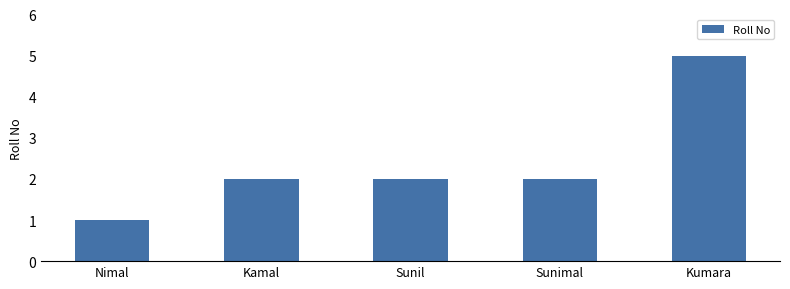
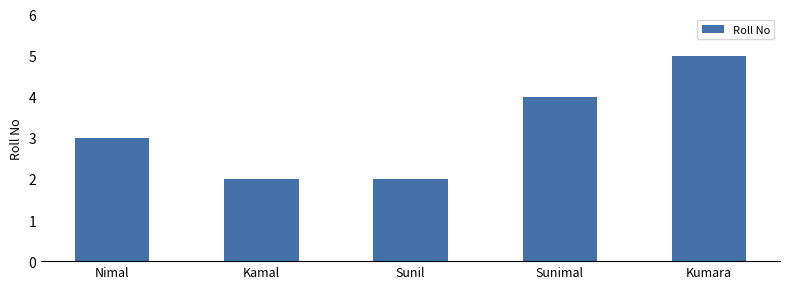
Nimal: 1 -> 3
Sunimal: 2 -> 4
